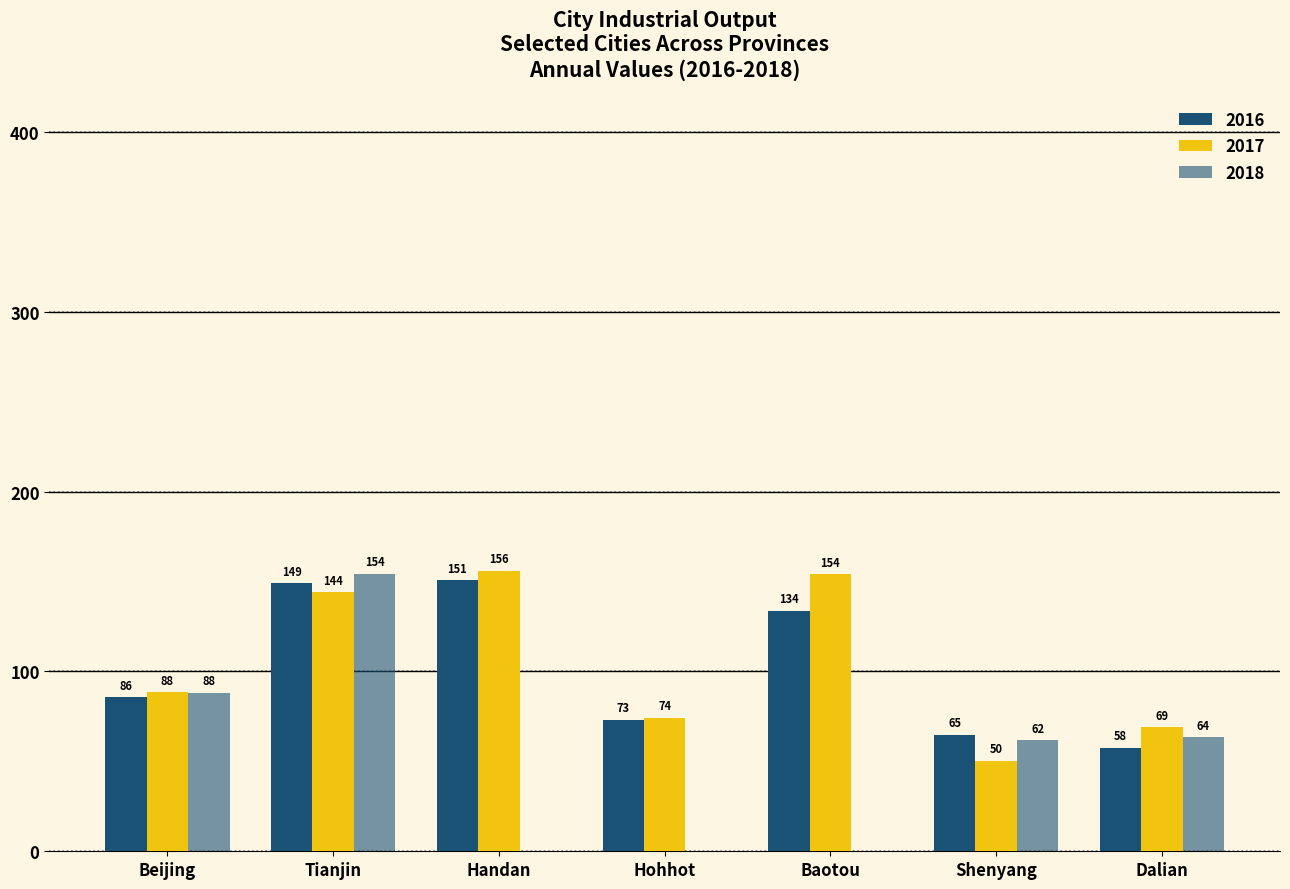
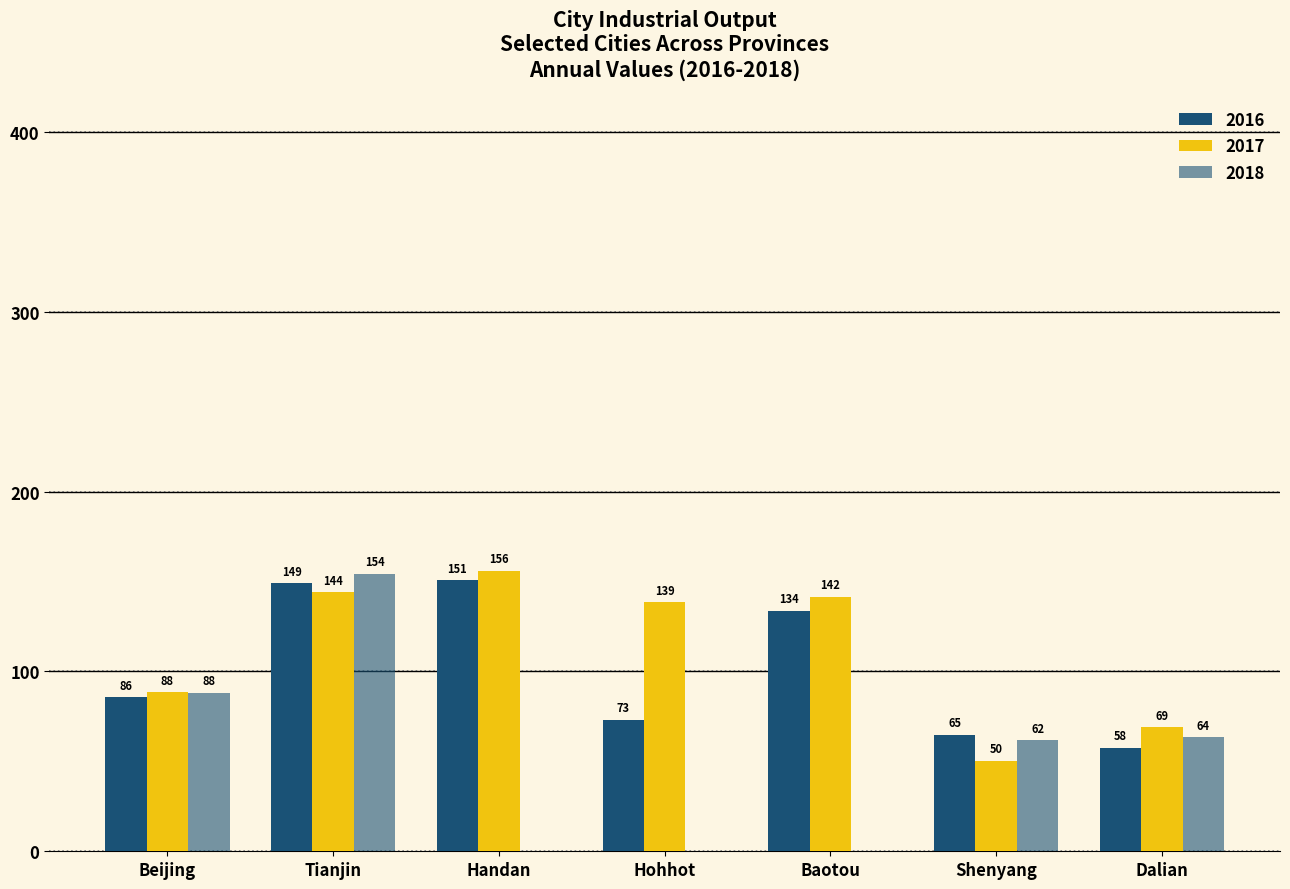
2017, Hohhot: 74 -> 139
2017, Baotou: 154 -> 142
